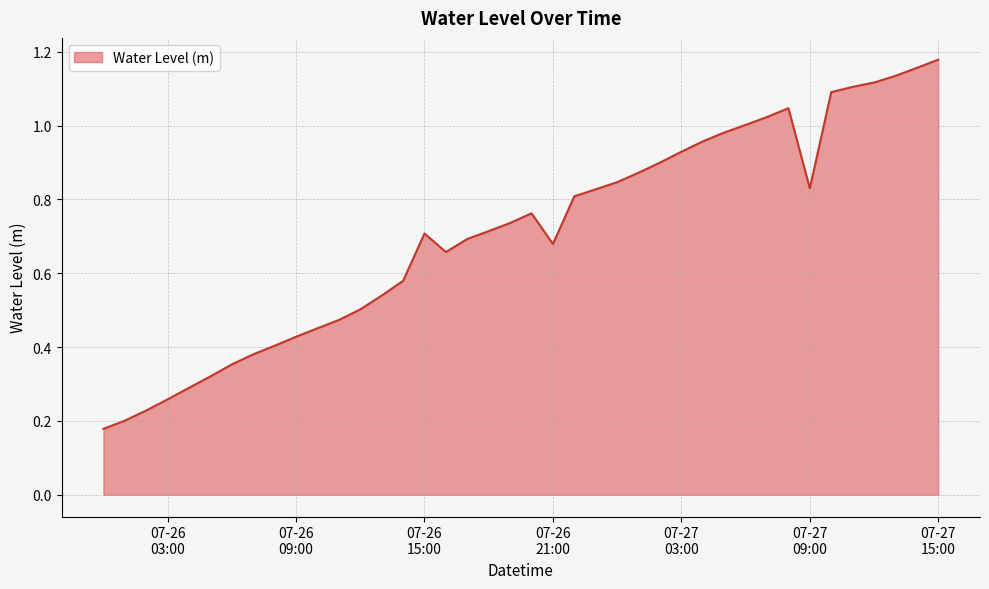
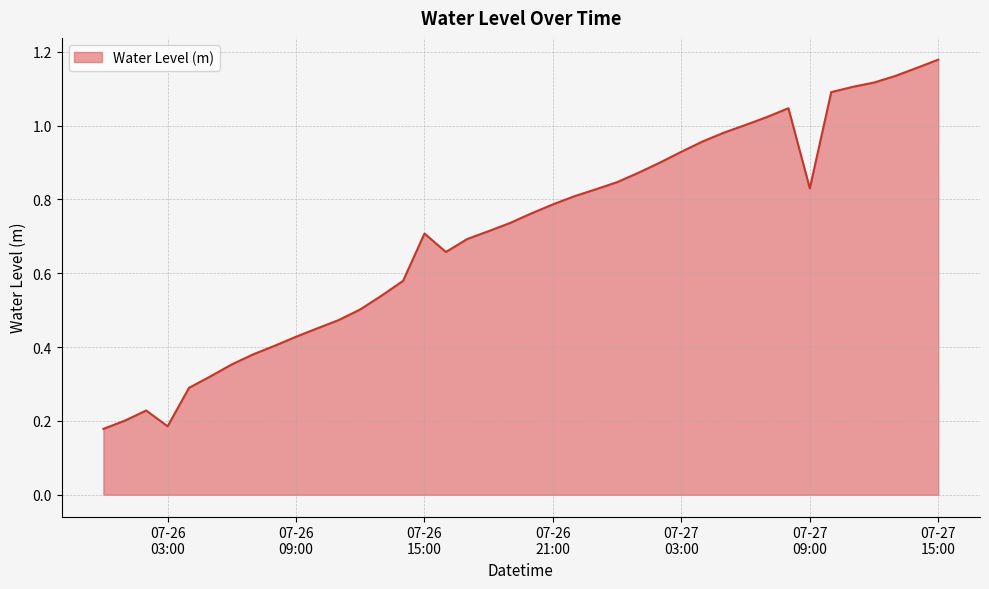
07-26 03:00: 0.26 -> 0.19
07-26 21:00: 0.68 -> 0.79
